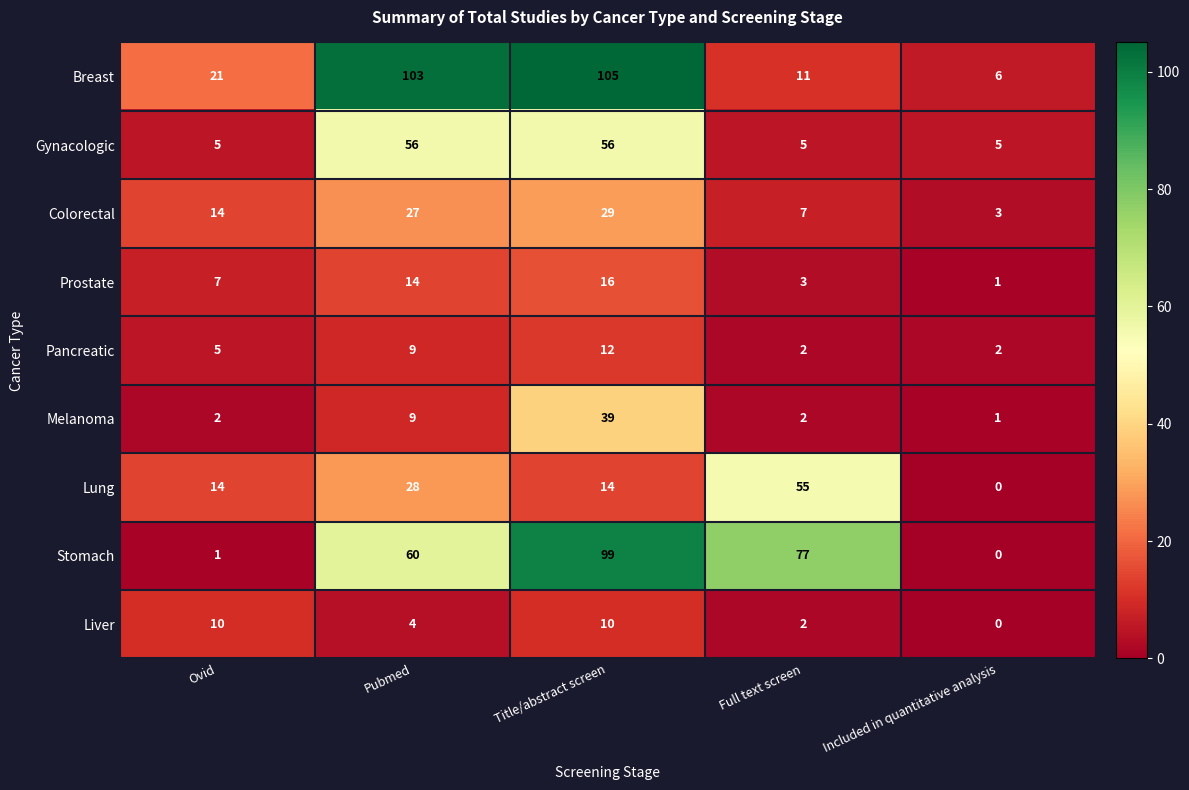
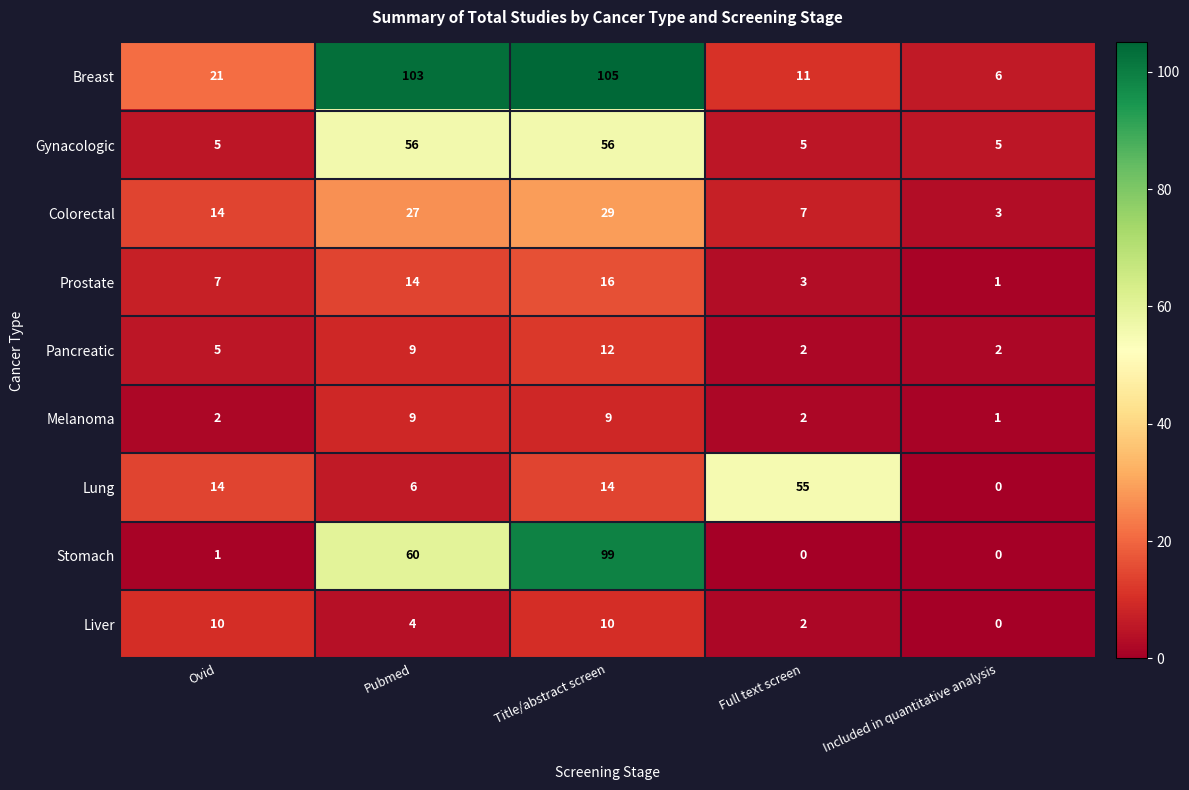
Melanoma, Title/abstract screen: 39 -> 9
Lung, Pubmed: 28 -> 6
Stomach, Full text screen: 77 -> 0
